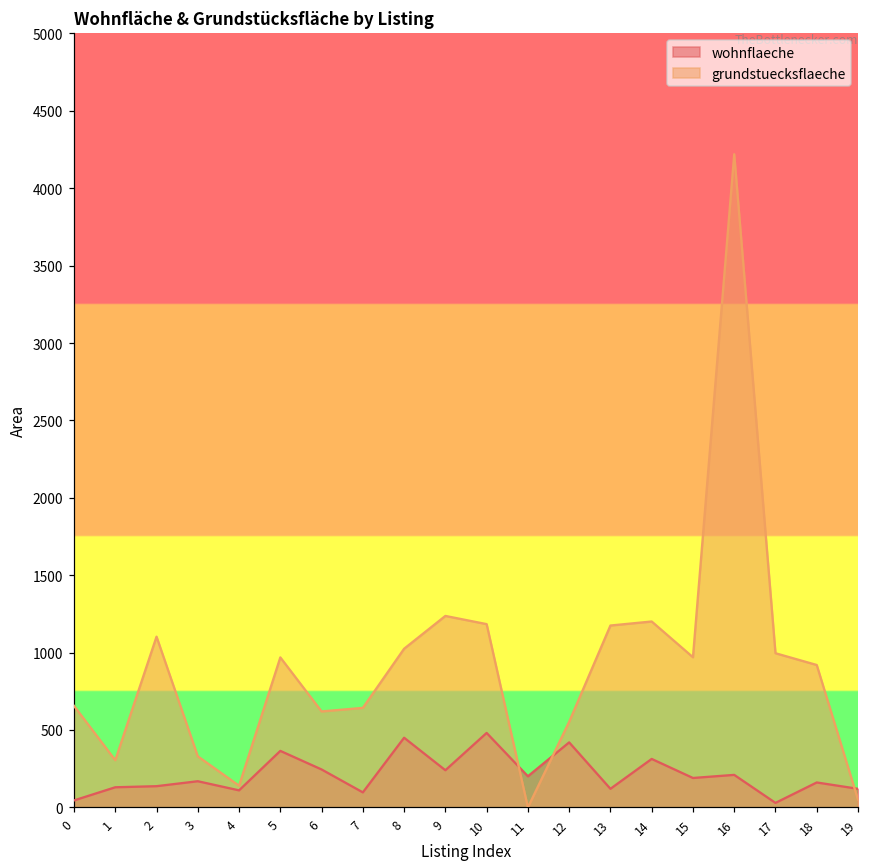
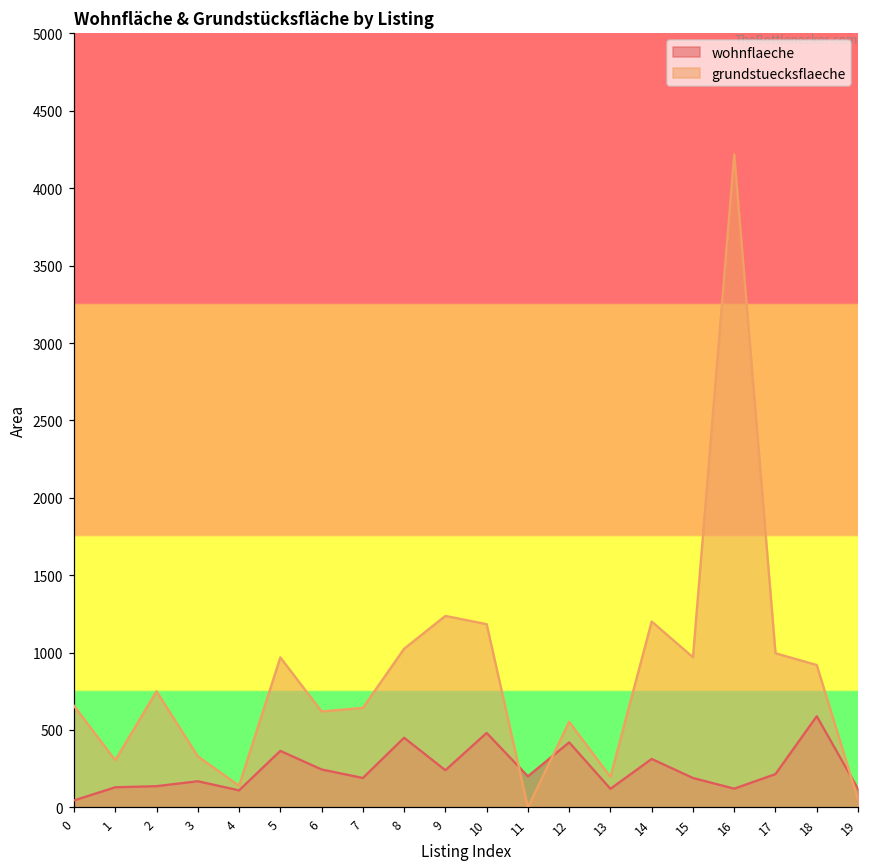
grundstuecksflaeche, 2: 1100 -> 750
wohnflaeche, 7: 100 -> 190
grundstuecksflaeche, 13: 1180 -> 200
wohnflaeche, 16: 210 -> 120
wohnflaeche, 17: 30 -> 220
wohnflaeche, 18: 160 -> 590
